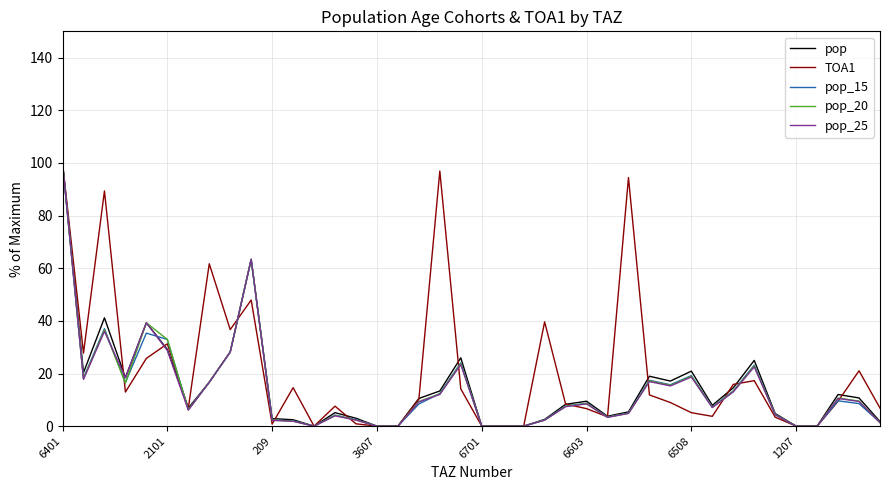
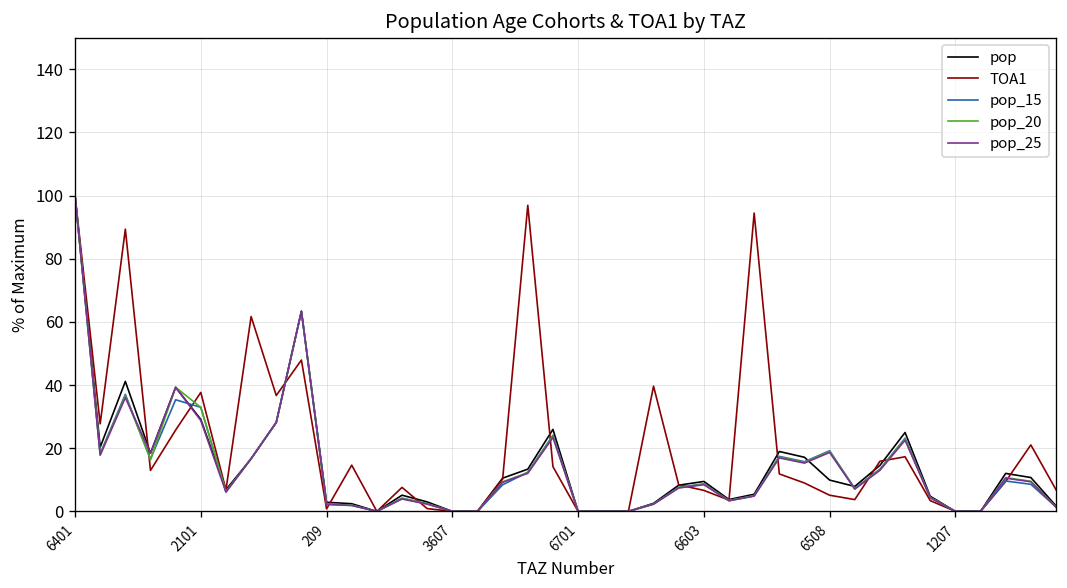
TOA1, 2101: 31 -> 38
pop, 6508: 21 -> 10
